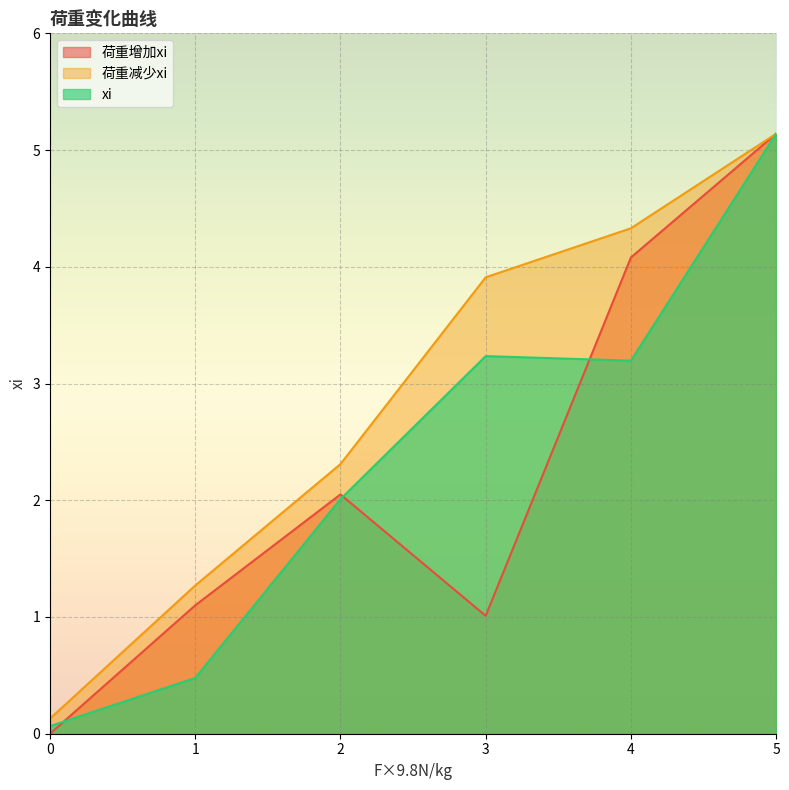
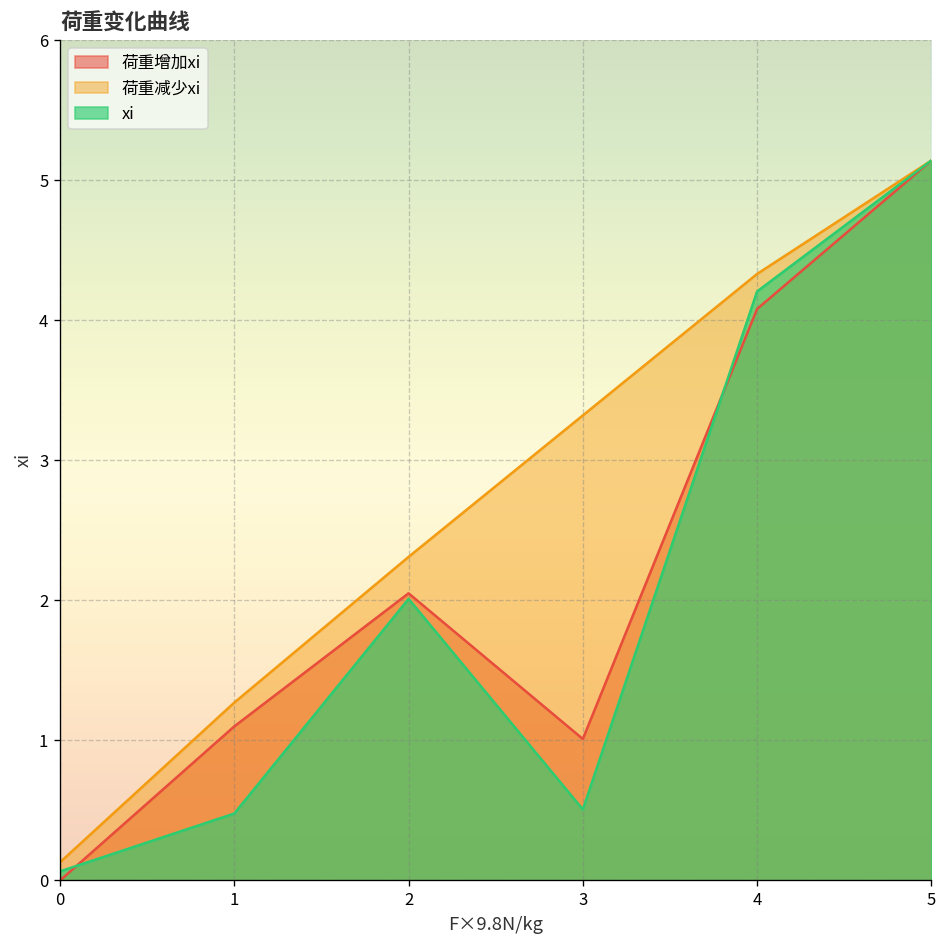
荷重减少xi, 3: 3.91 -> 3.32
xi, 3: 3.24 -> 0.51
xi, 4: 3.20 -> 4.21
